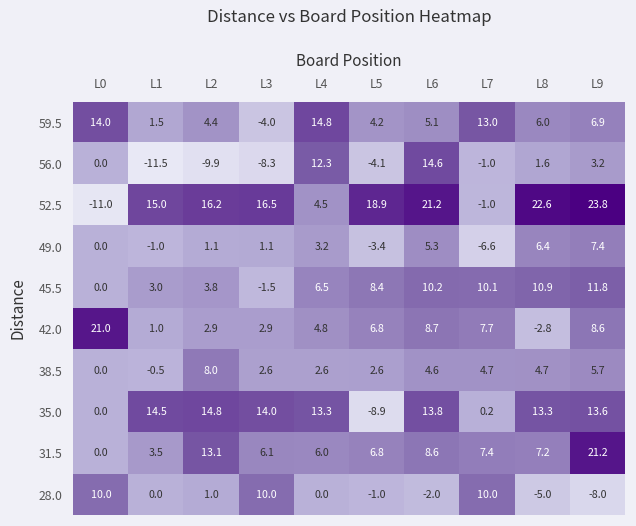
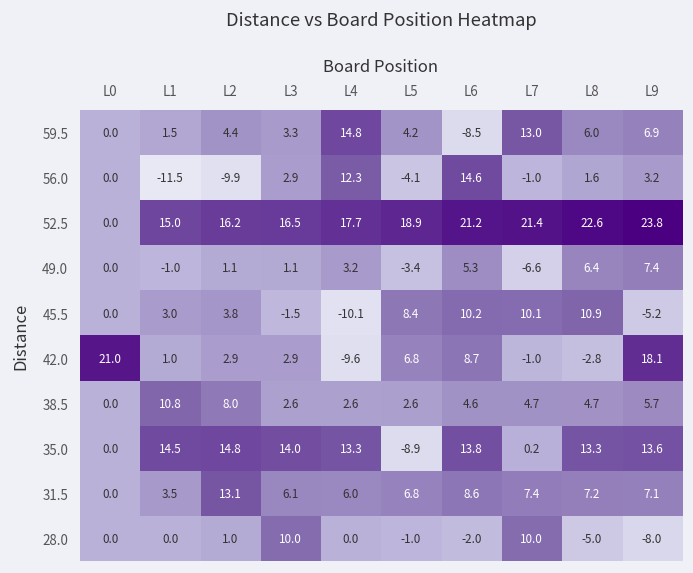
59.5, L0: 14.0 -> 0.0
59.5, L3: -4.0 -> 3.3
59.5, L6: 5.1 -> -8.5
56.0, L3: -8.3 -> 2.9
52.5, L0: -11.0 -> 0.0
52.5, L4: 4.5 -> 17.7
52.5, L7: -1.0 -> 21.4
45.5, L4: 6.5 -> -10.1
45.5, L9: 11.8 -> -5.2
42.0, L4: 4.8 -> -9.6
42.0, L7: 7.7 -> -1.0
42.0, L9: 8.6 -> 18.1
38.5, L1: -0.5 -> 10.8
31.5, L9: 21.2 -> 7.1
28.0, L0: 10.0 -> 0.0
